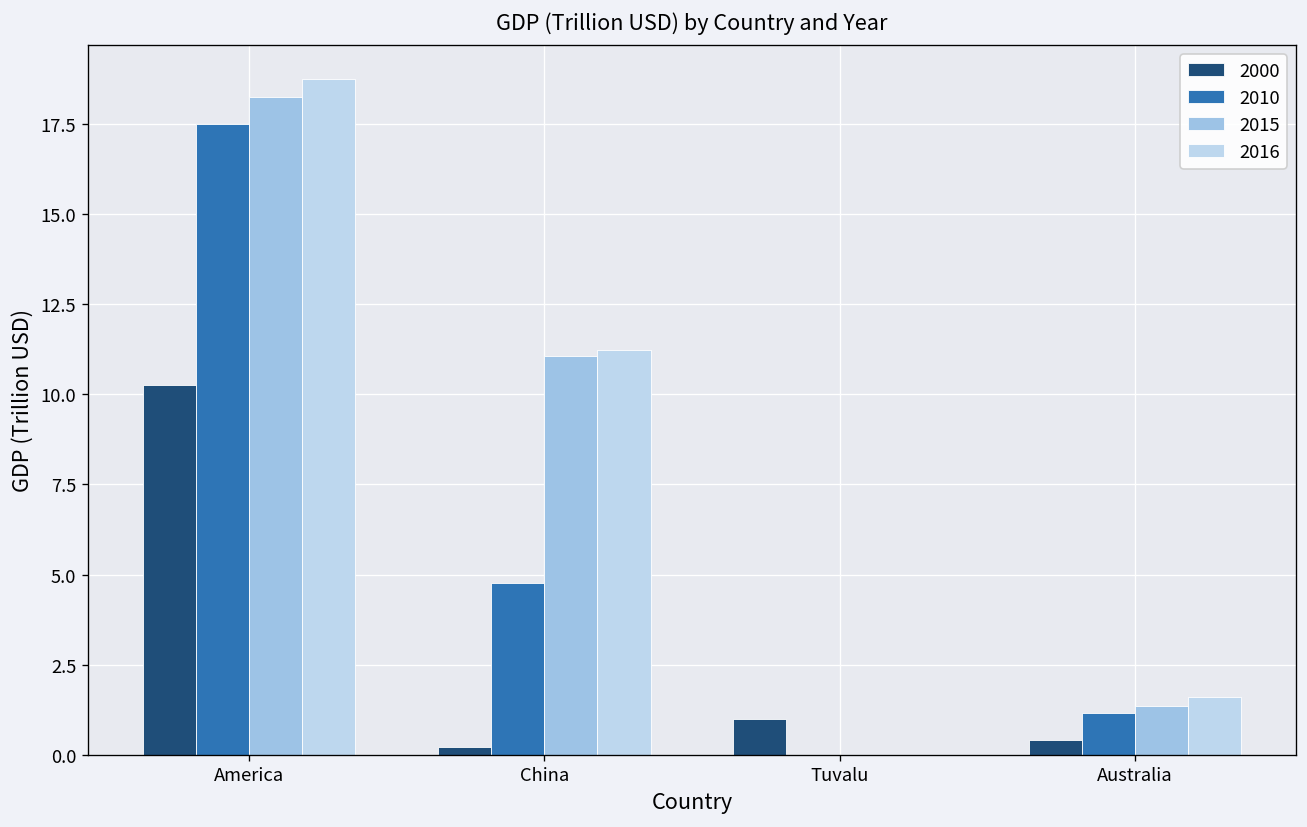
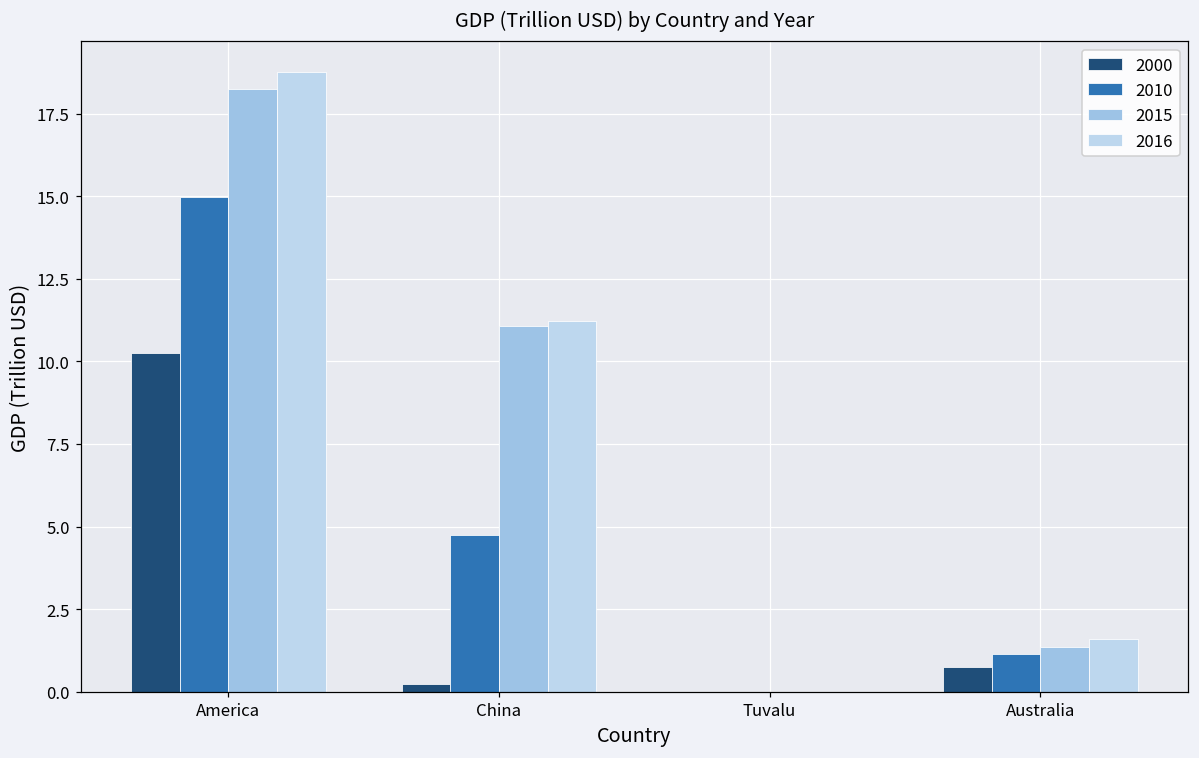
2010, America: 17.5 -> 15.0
2000, Tuvalu: 1 -> 0
2000, Australia: 0.4 -> 0.7
